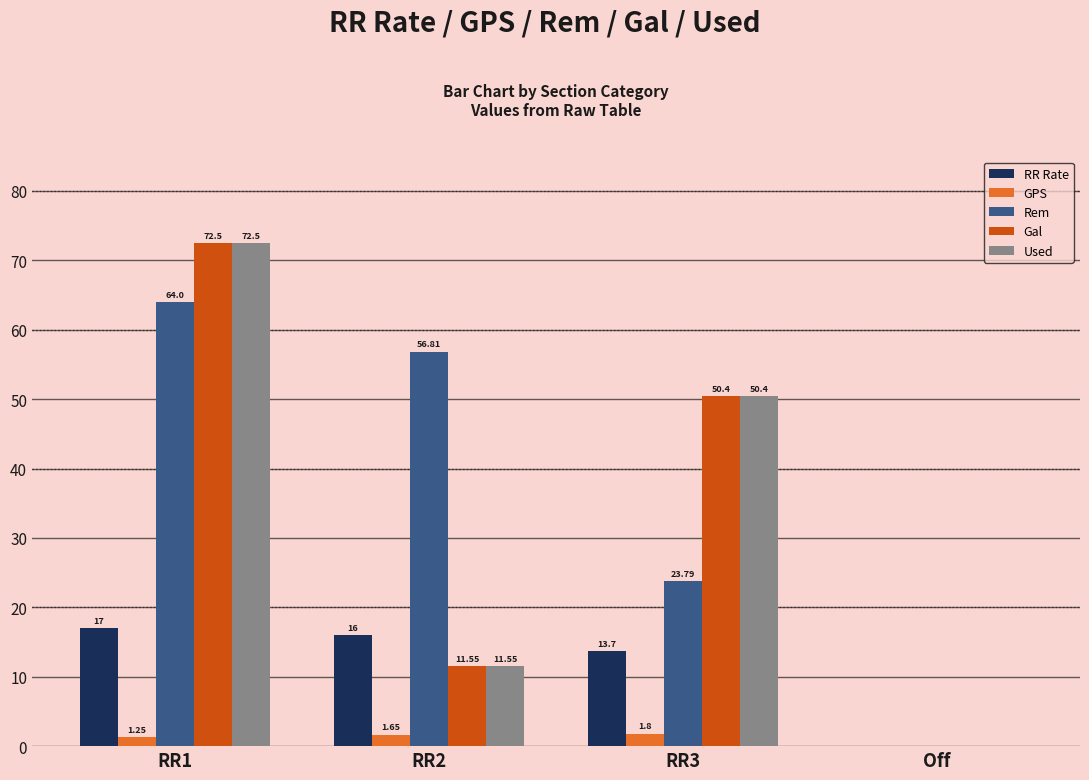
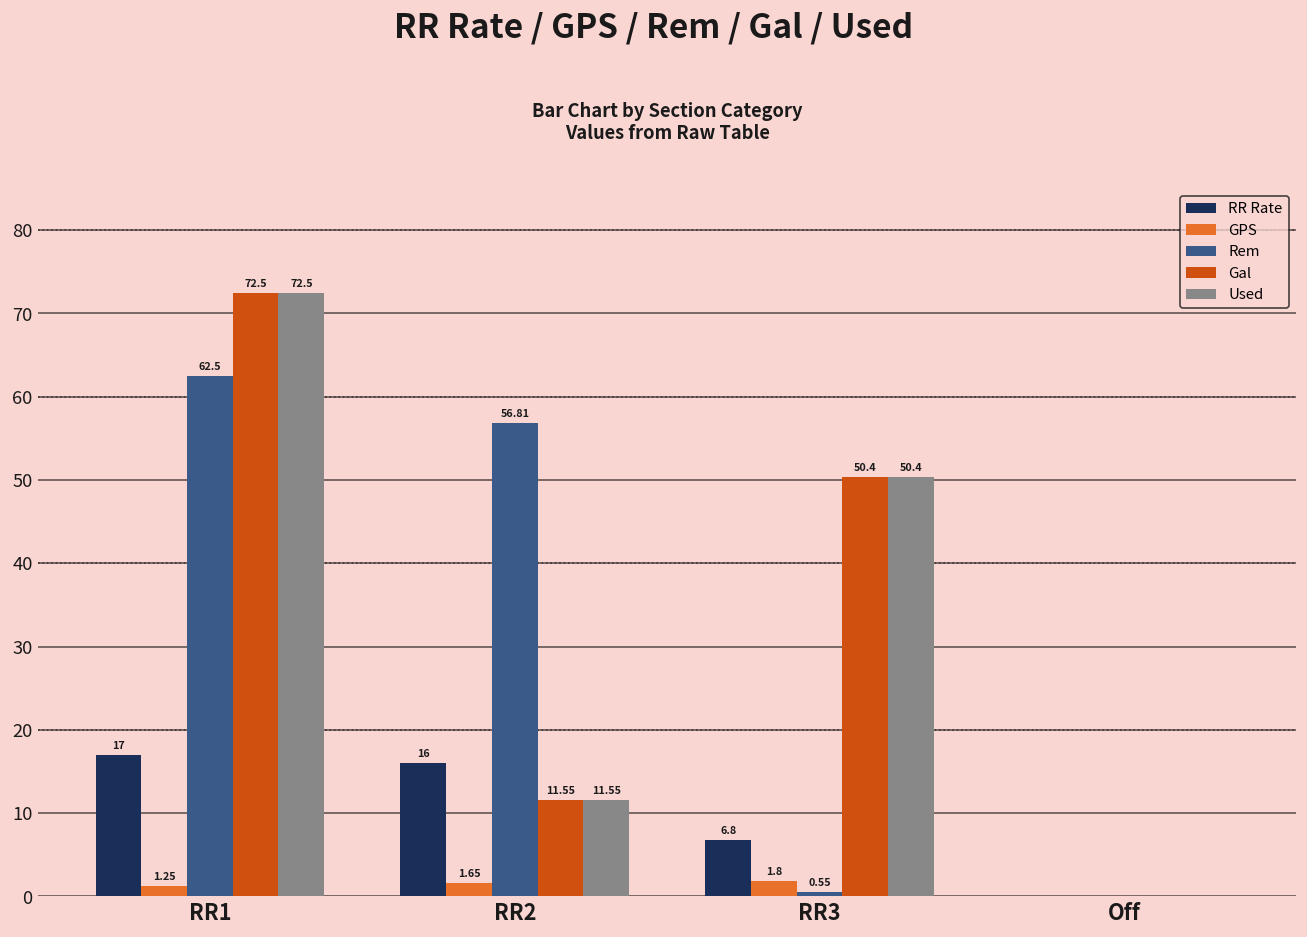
Rem, RR1: 64.0 -> 62.5
RR Rate, RR3: 13.7 -> 6.8
Rem, RR3: 23.79 -> 0.55
